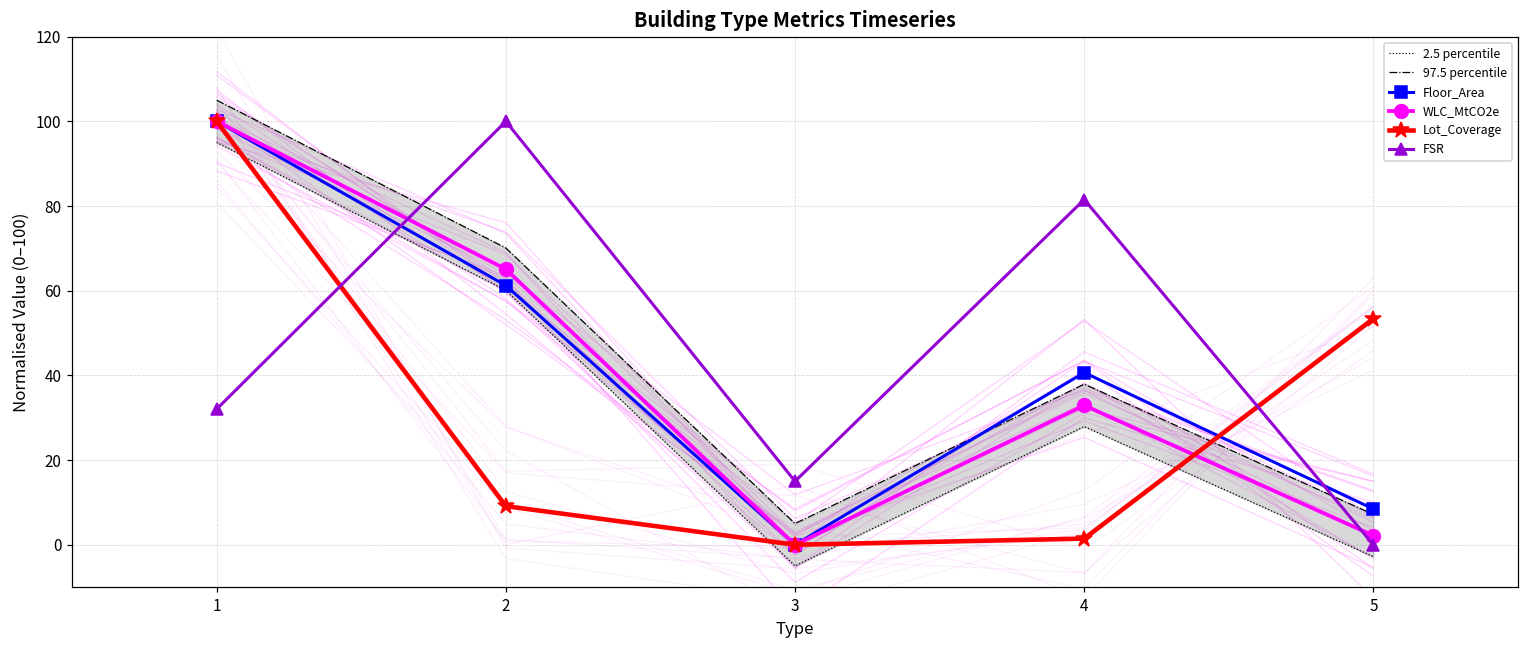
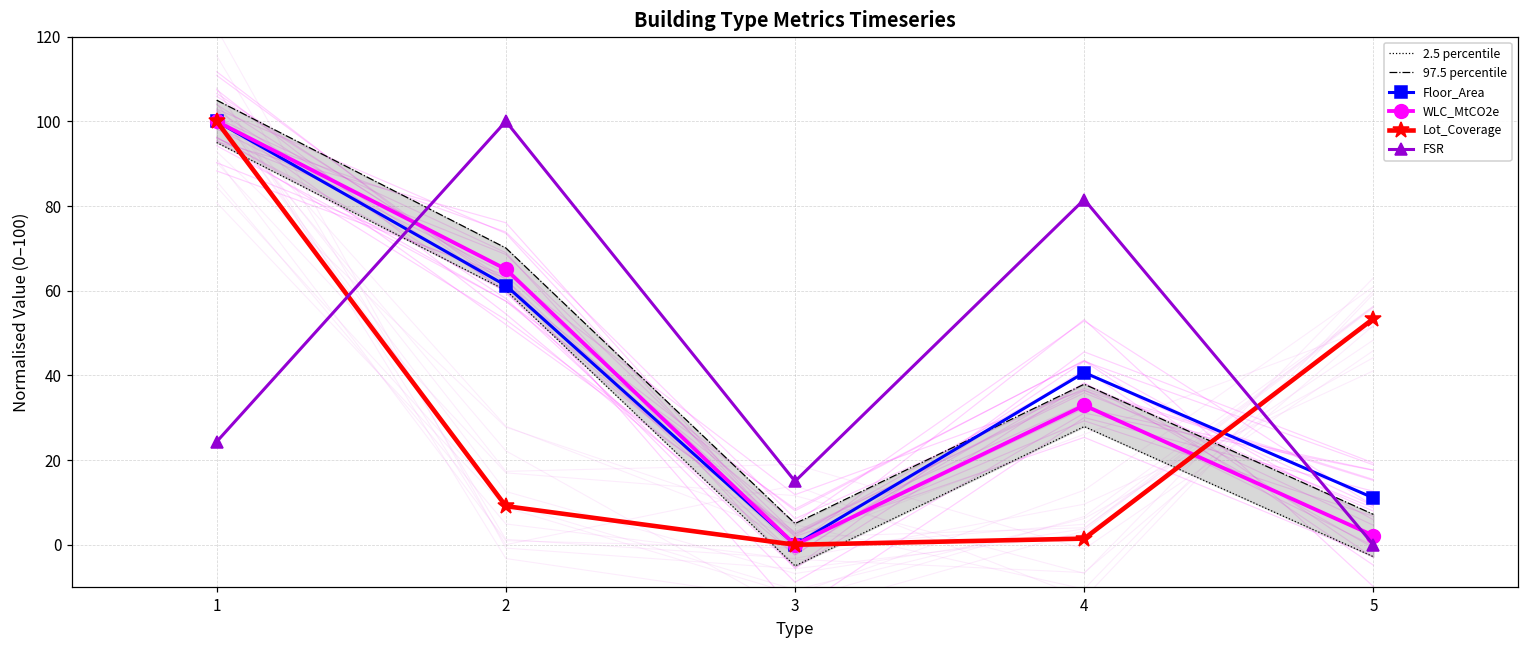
FSR, 1: 32 -> 24
Floor_Area, 5: 8 -> 11
